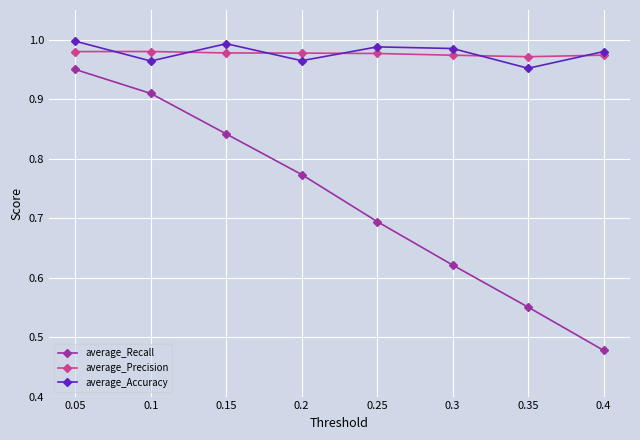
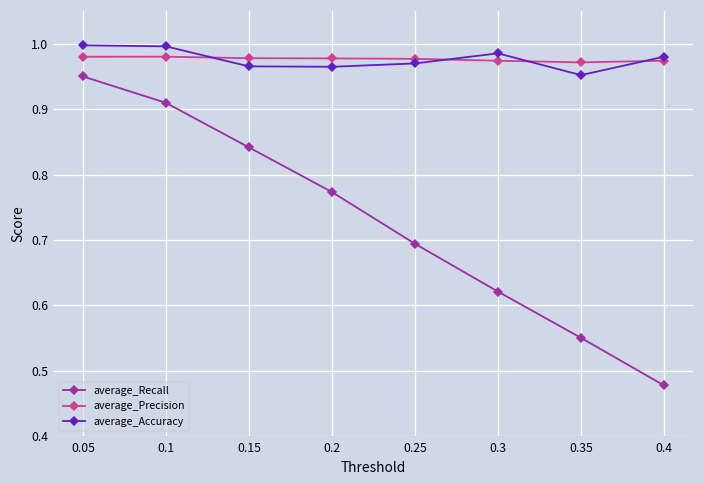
average_Accuracy, 0.1: 0.96 -> 1.00
average_Accuracy, 0.15: 0.99 -> 0.97
average_Accuracy, 0.25: 0.99 -> 0.97
